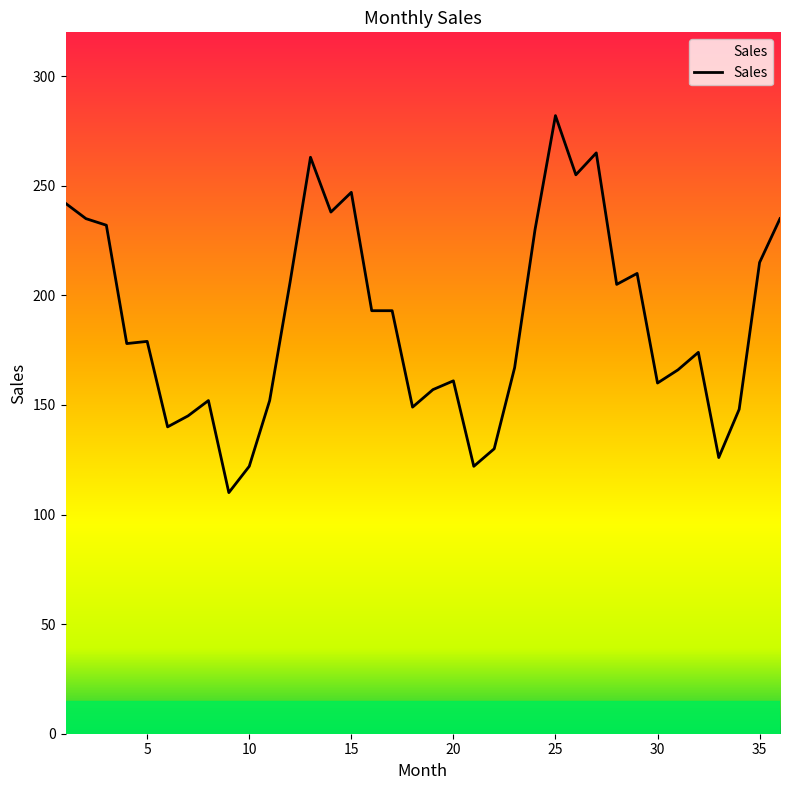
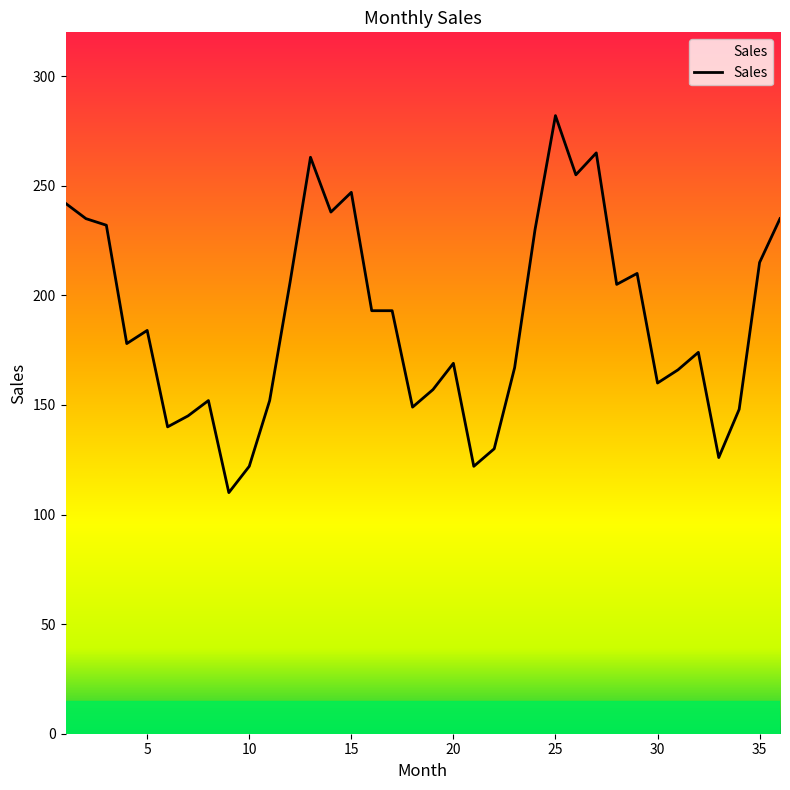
5: 179 -> 184
20: 161 -> 169
